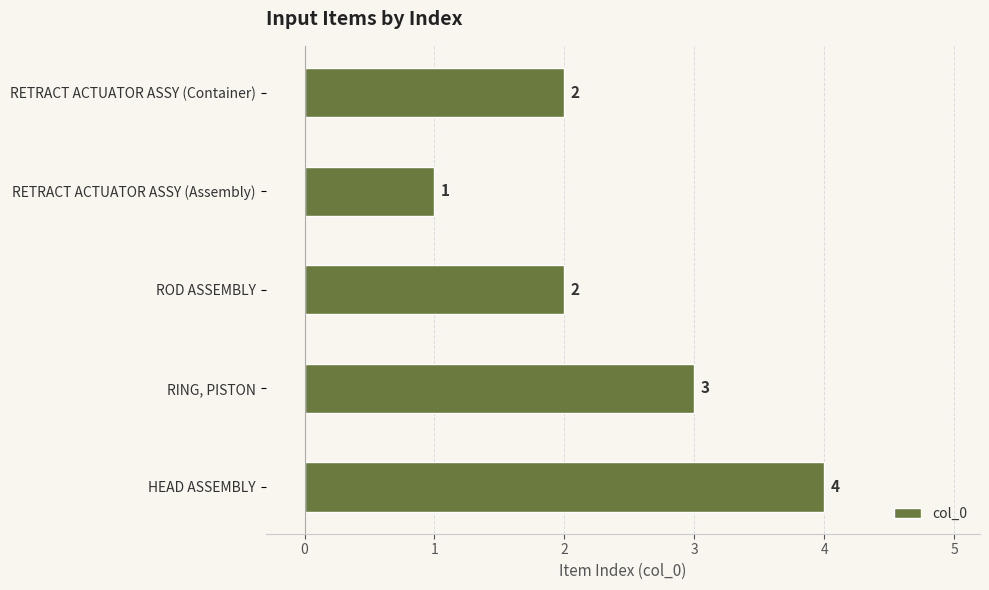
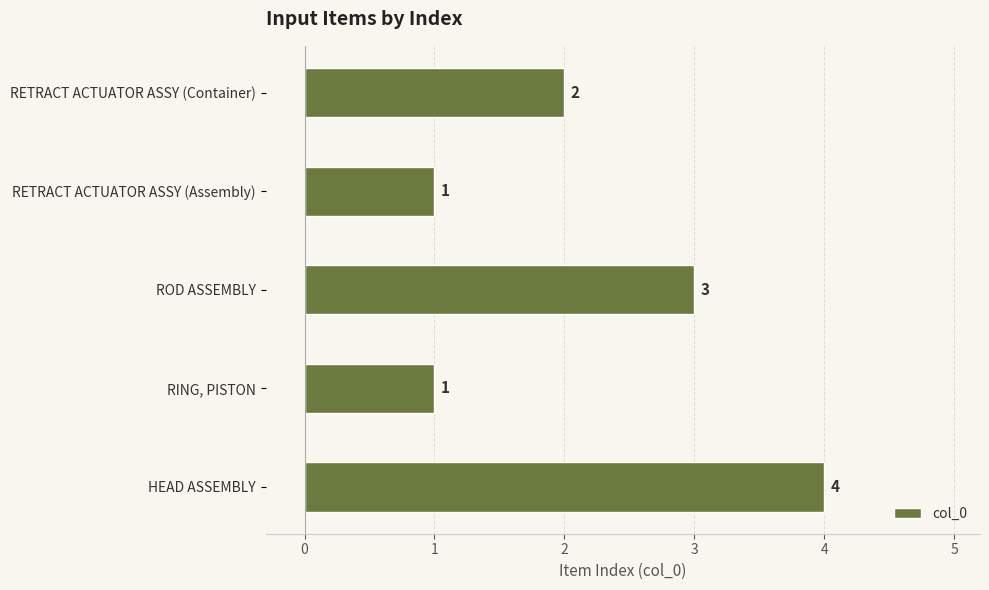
ROD ASSEMBLY: 2 -> 3
RING, PISTON: 3 -> 1
